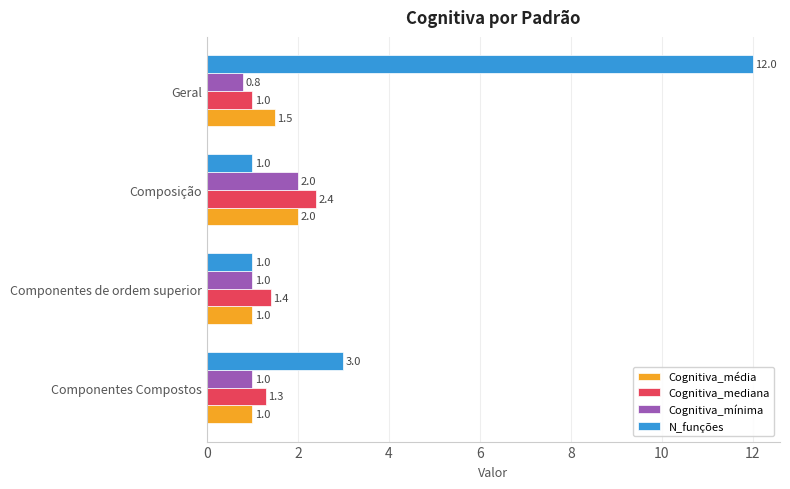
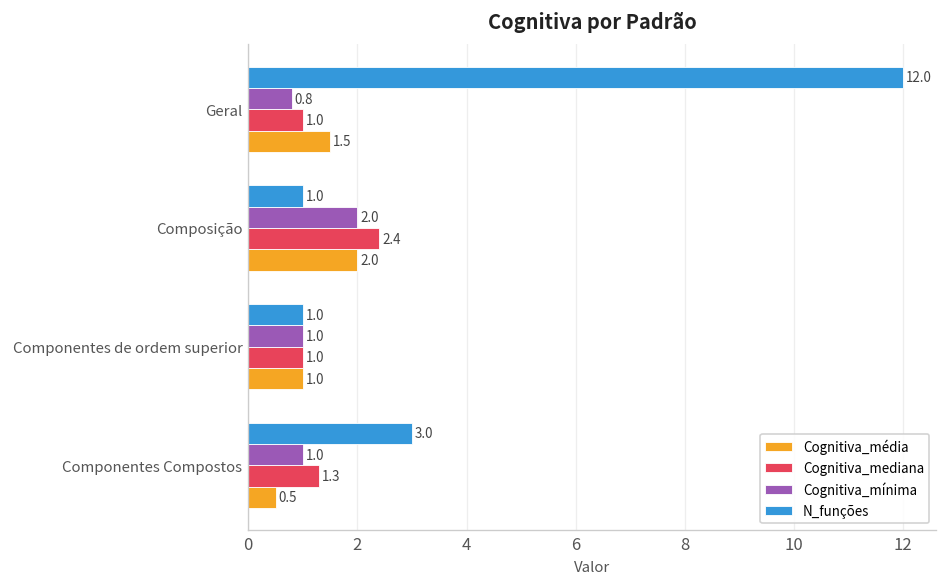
Cognitiva_mediana, Componentes de ordem superior: 1.4 -> 1.0
Cognitiva_média, Componentes Compostos: 1.0 -> 0.5
